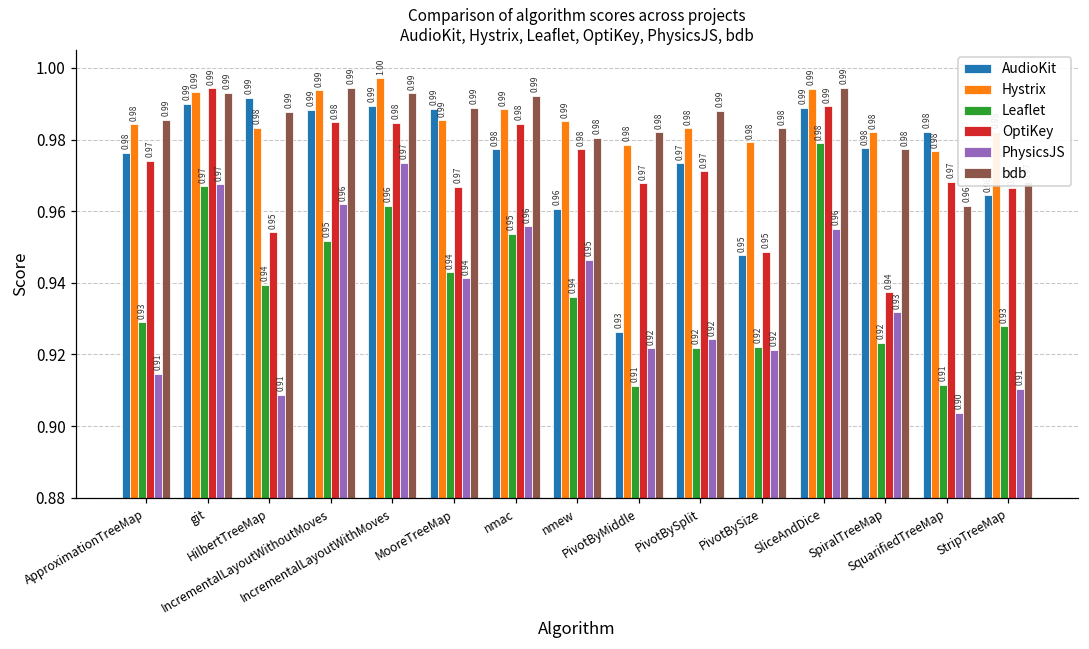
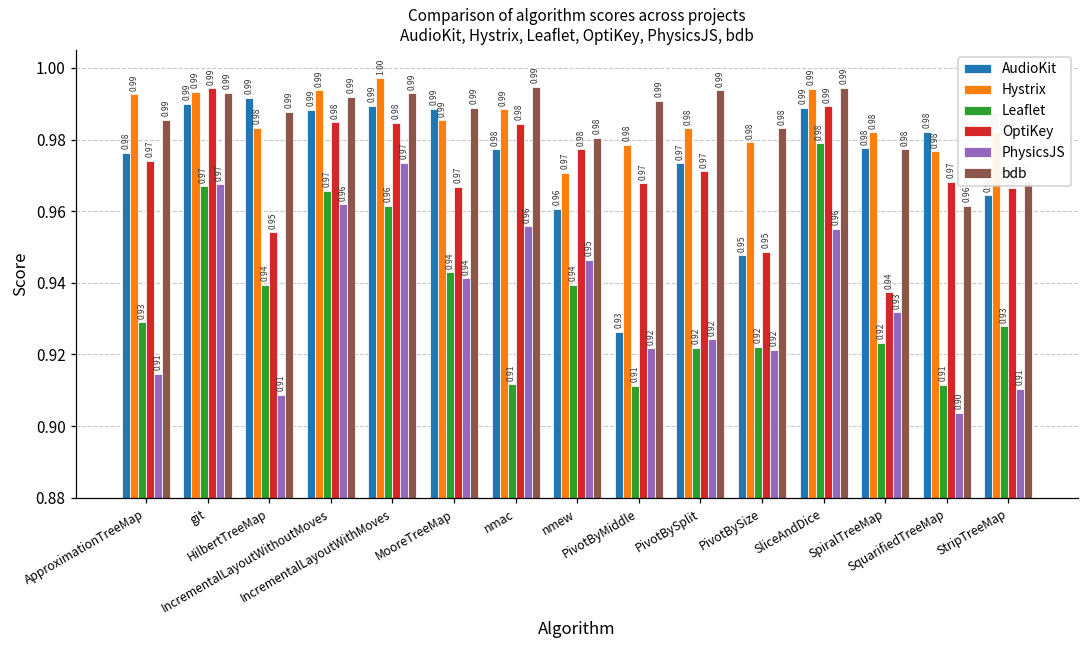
Hystrix, ApproximationTreeMap: 0.98 -> 0.99
Leaflet, IncrementalLayoutWithoutMoves: 0.95 -> 0.97
bdb, IncrementalLayoutWithoutMoves: 0.995 -> 0.992
Leaflet, nmac: 0.95 -> 0.91
bdb, nmac: 0.992 -> 0.995
Hystrix, nmew: 0.99 -> 0.97
Leaflet, nmew: 0.936 -> 0.939
bdb, PivotByMiddle: 0.98 -> 0.99
bdb, PivotBySplit: 0.988 -> 0.994
